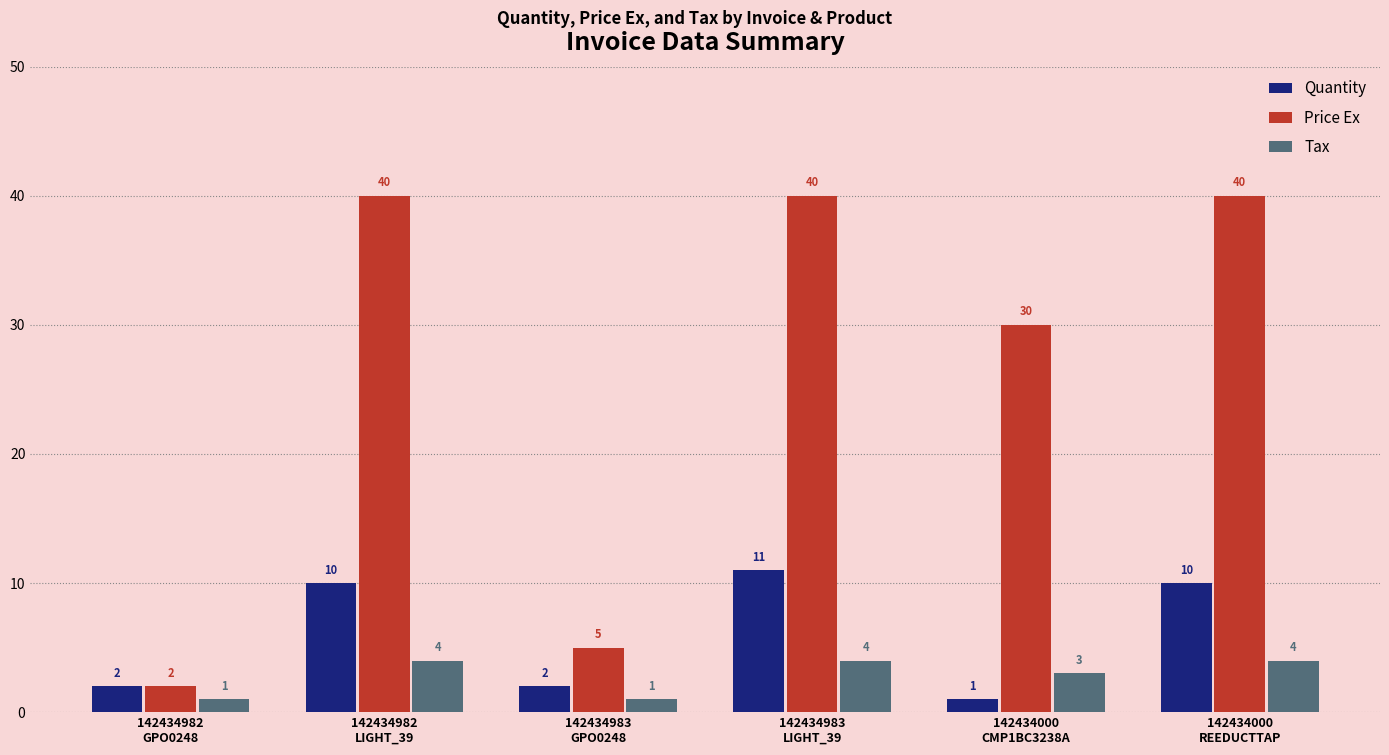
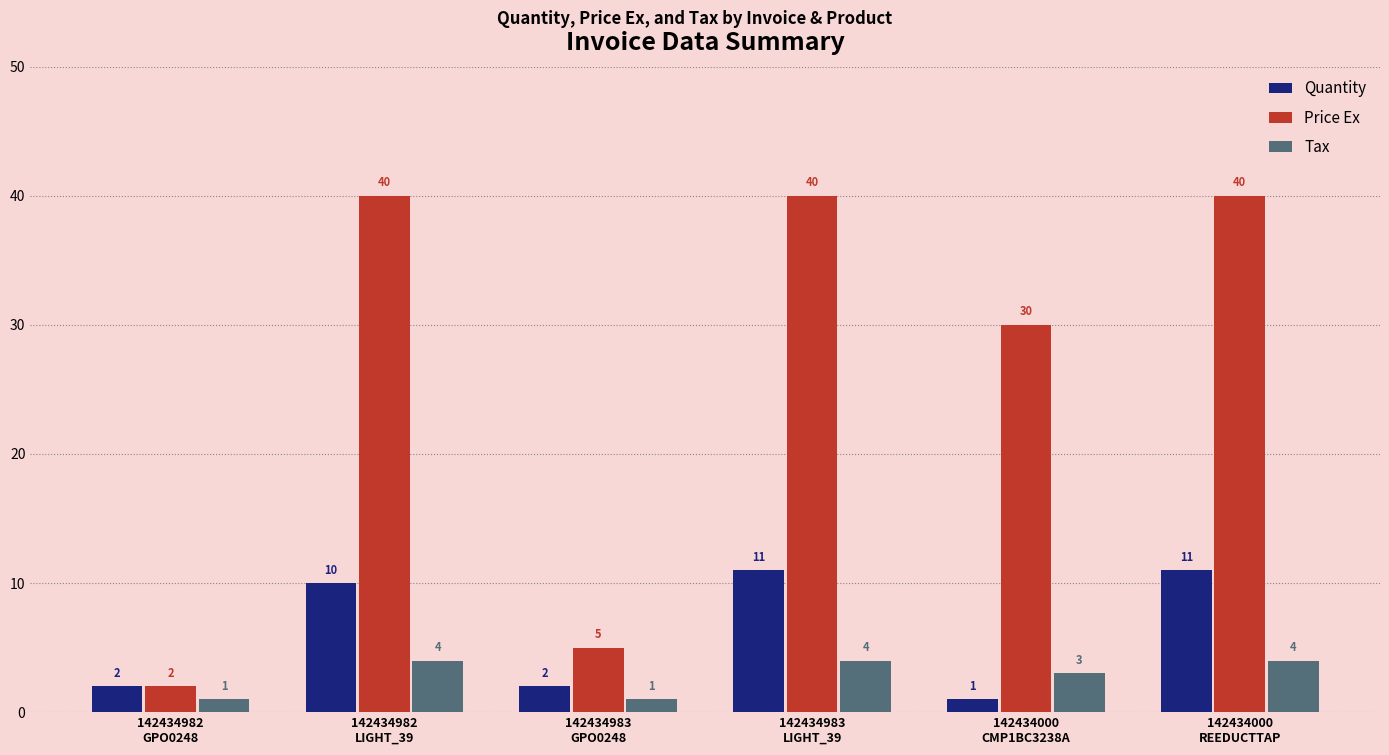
Quantity, 142434000 REEDUCTTAP: 10 -> 11
